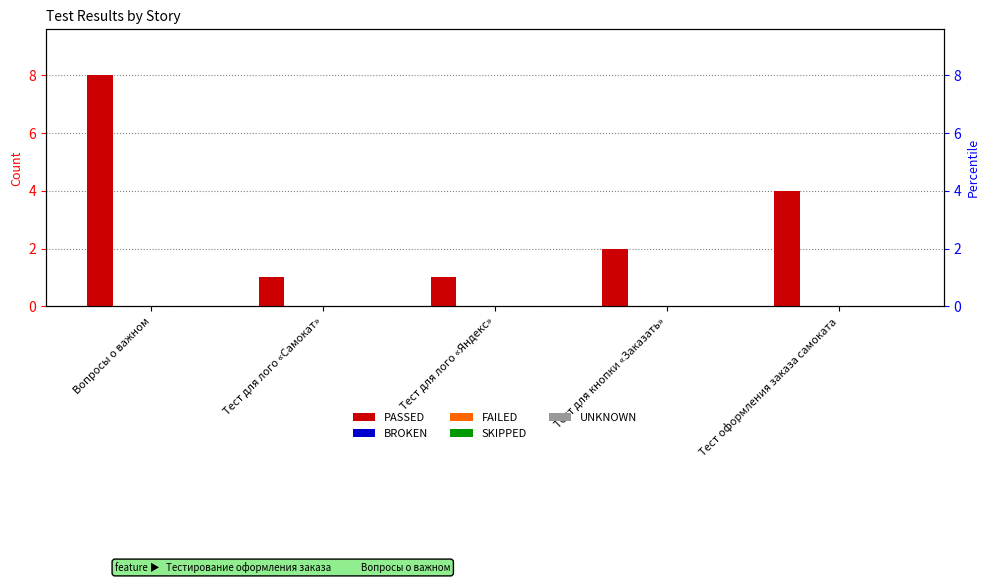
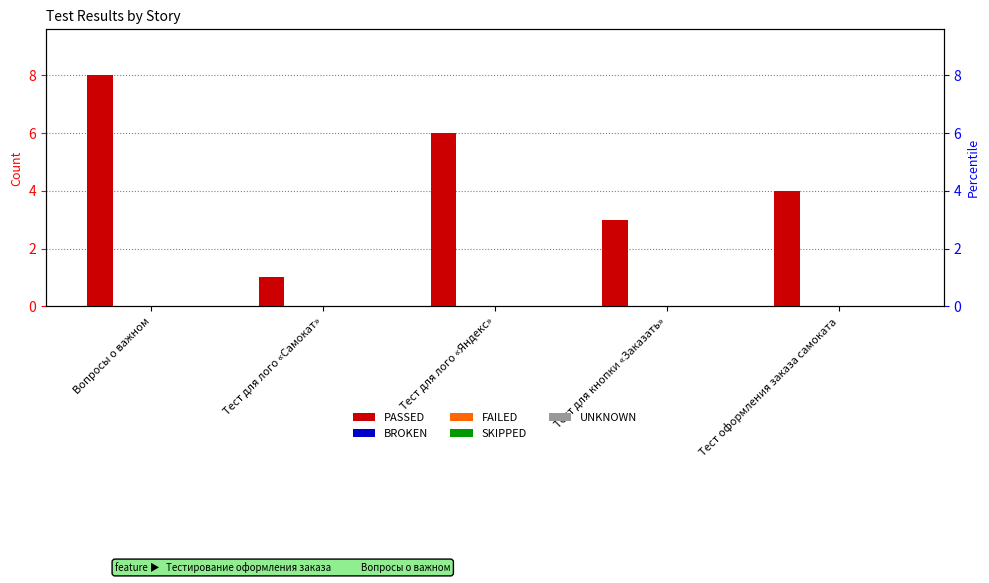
PASSED, Тест для лого «Яндекс»: 1 -> 6
PASSED, Тест для кнопки «Заказать»: 2 -> 3
